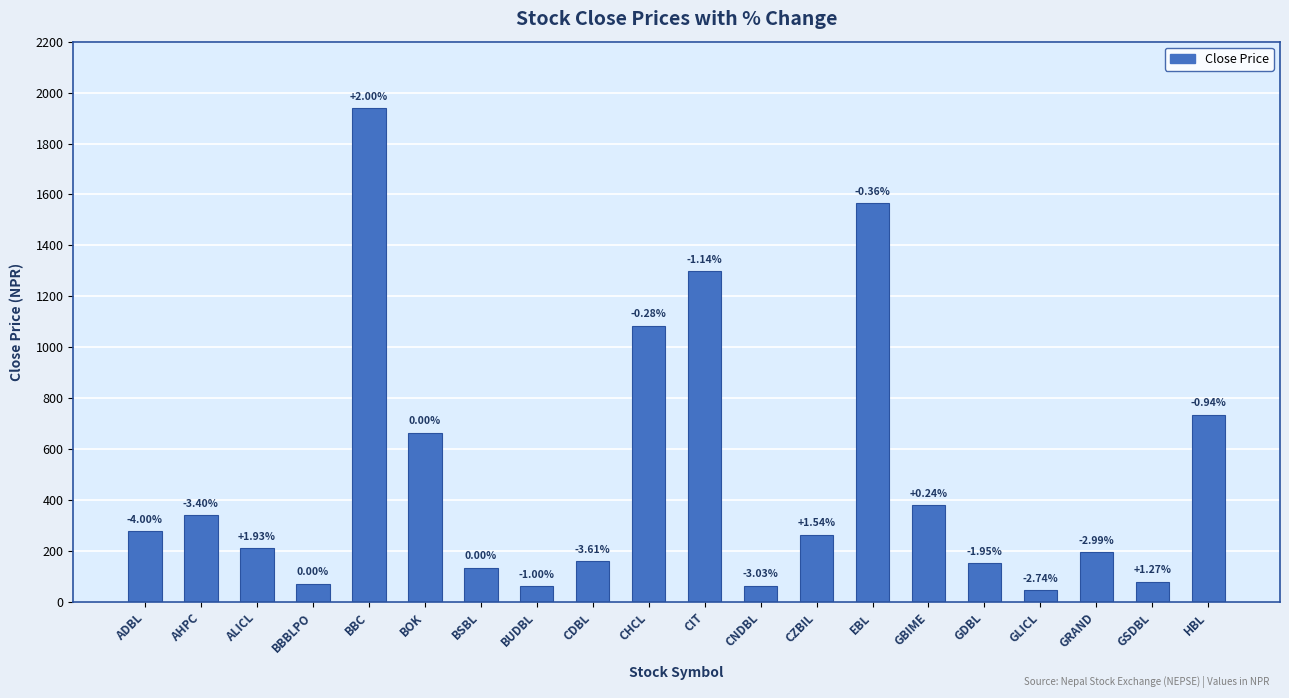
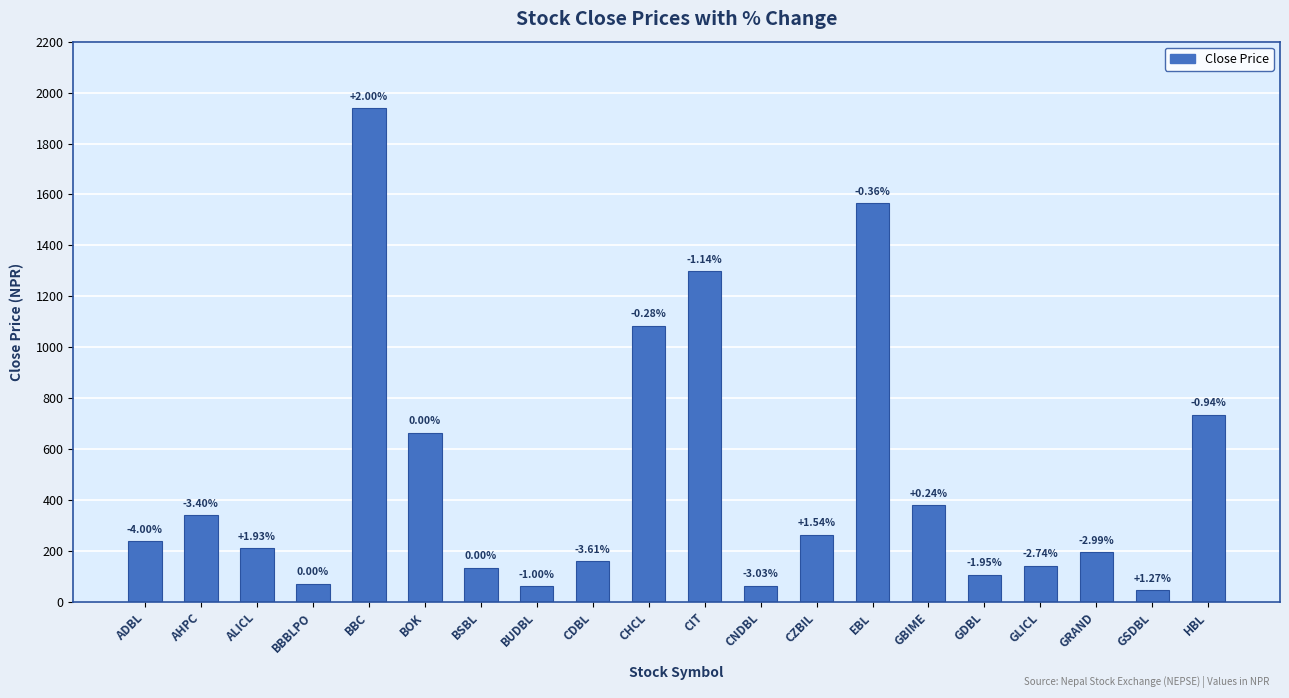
ADBL: 280 -> 240
GDBL: 150 -> 110
GLICL: 50 -> 140
GSDBL: 80 -> 50
